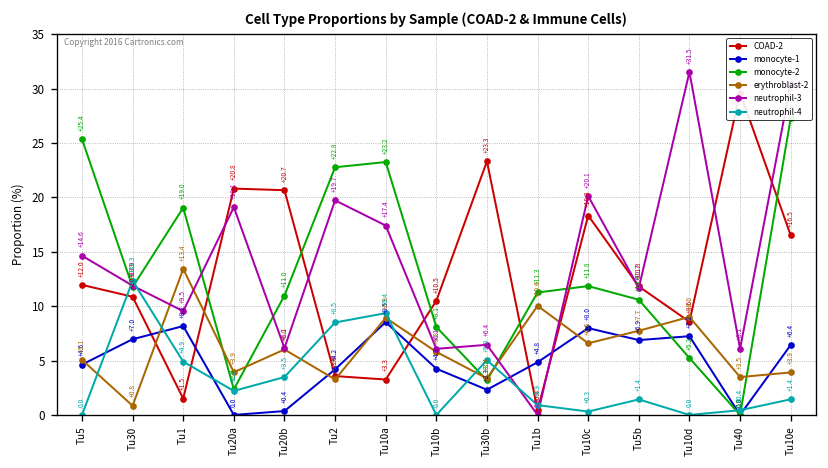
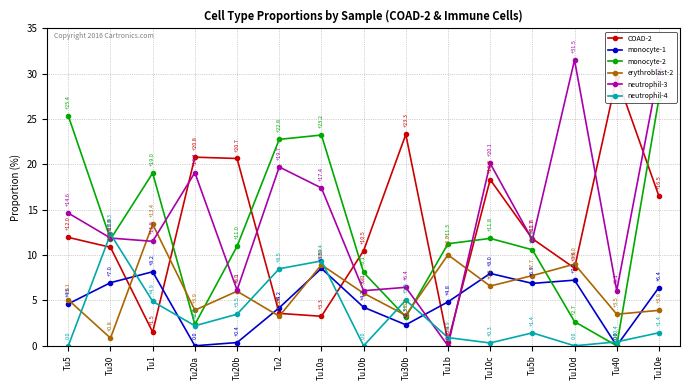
neutrophil-3, Tu1: +9.5 -> +11.5
monocyte-2, Tu10d: +5.2 -> +2.7
